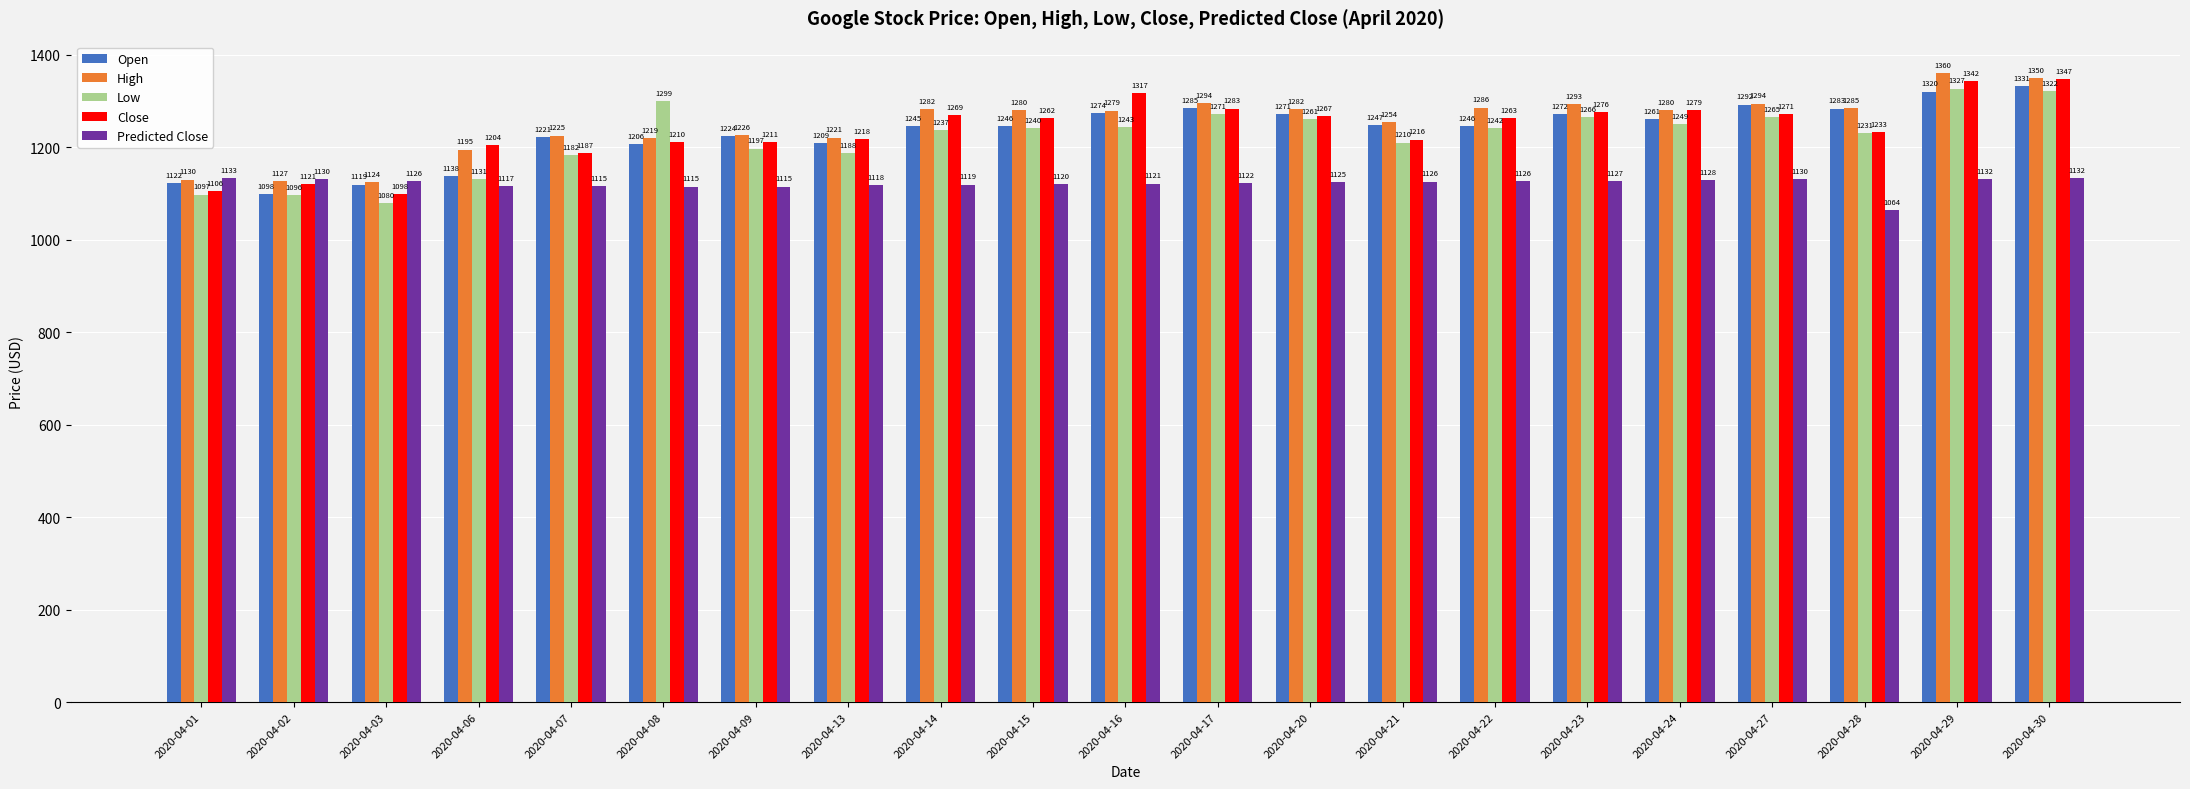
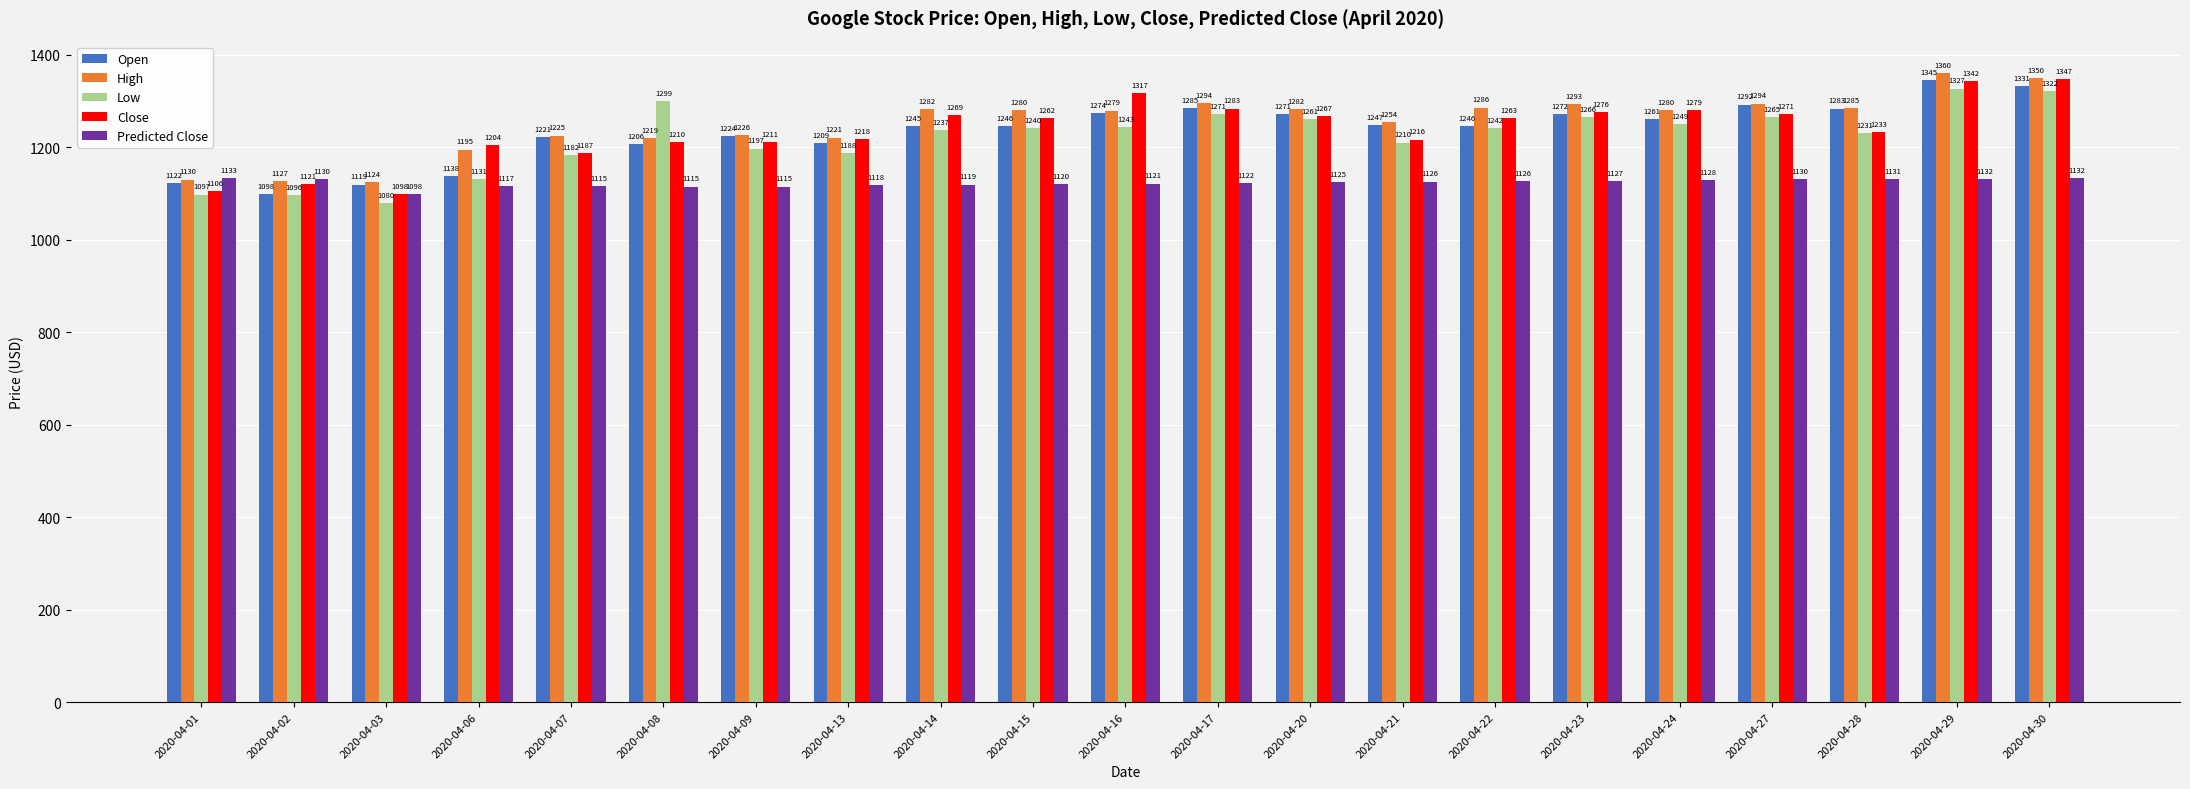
Predicted Close, 2020-04-03: 1126 -> 1098
Predicted Close, 2020-04-28: 1064 -> 1131
Open, 2020-04-29: 1320 -> 1345
